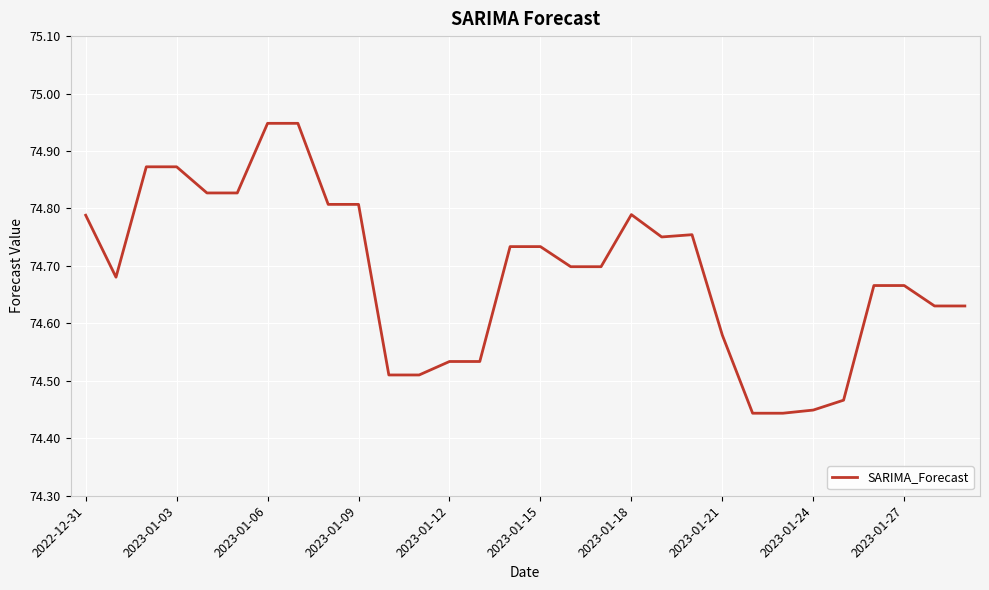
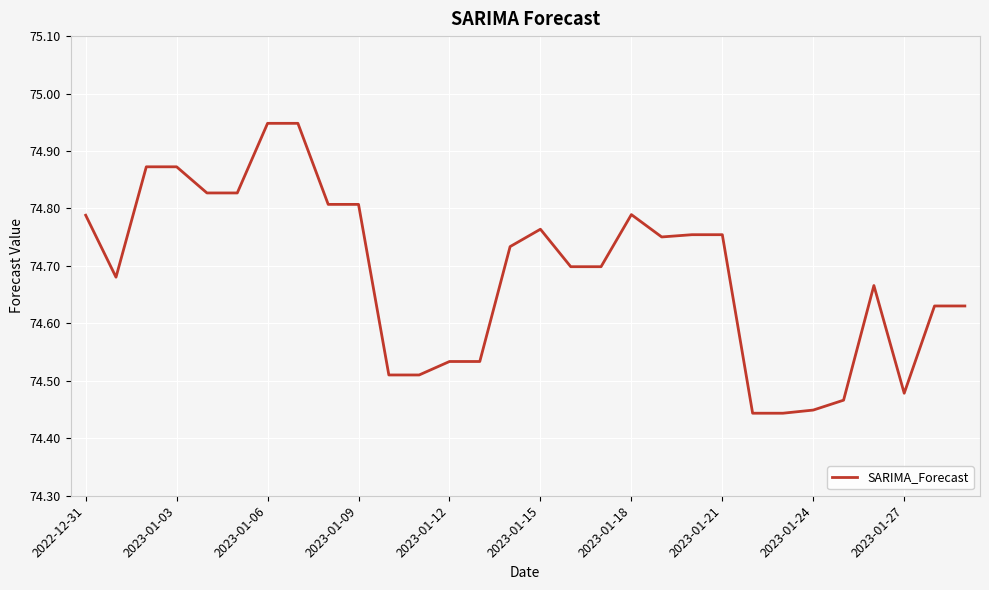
2023-01-15: 74.73 -> 74.76
2023-01-21: 74.58 -> 74.75
2023-01-27: 74.67 -> 74.48
